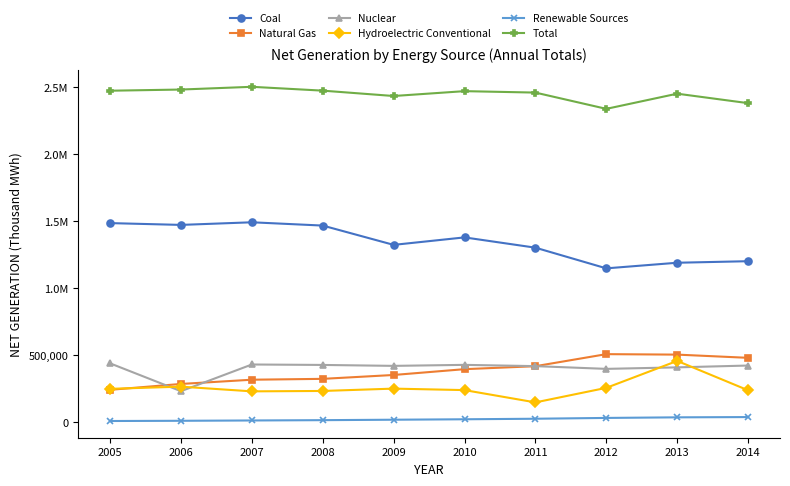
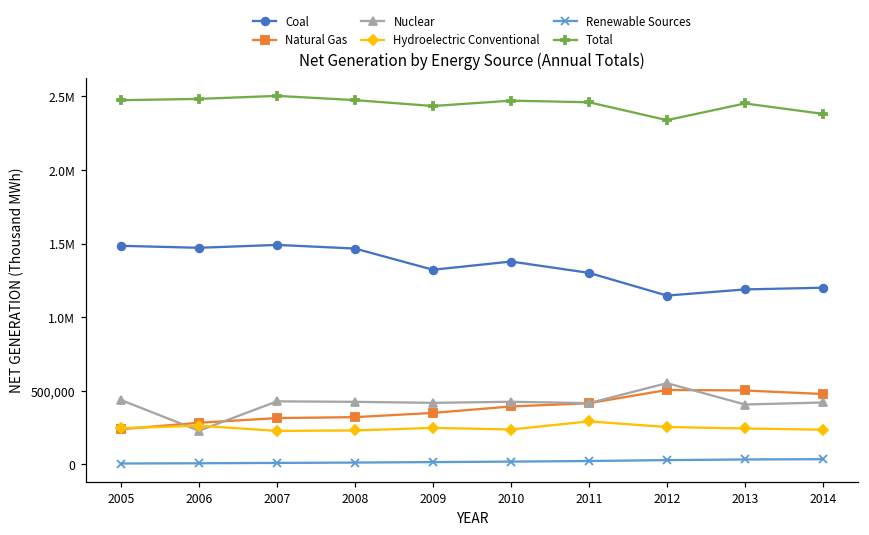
Hydroelectric Conventional, 2011: 140,000 -> 290,000
Nuclear, 2012: 390,000 -> 550,000
Hydroelectric Conventional, 2013: 450,000 -> 240,000
